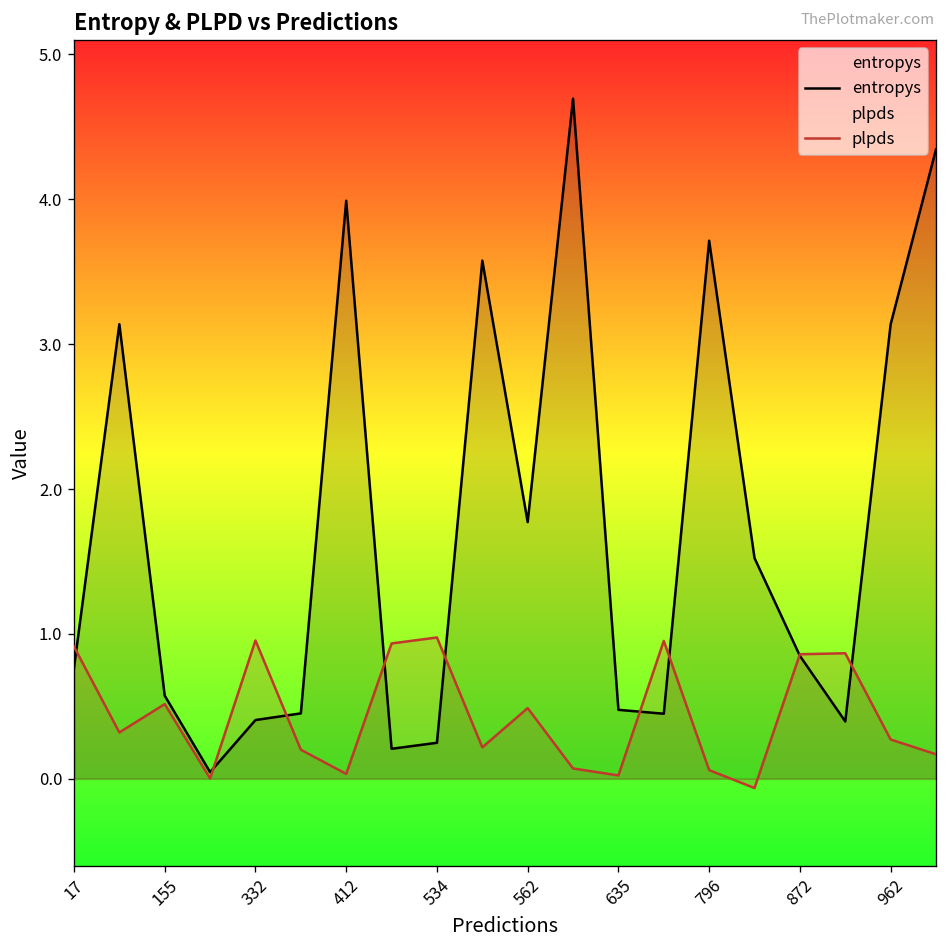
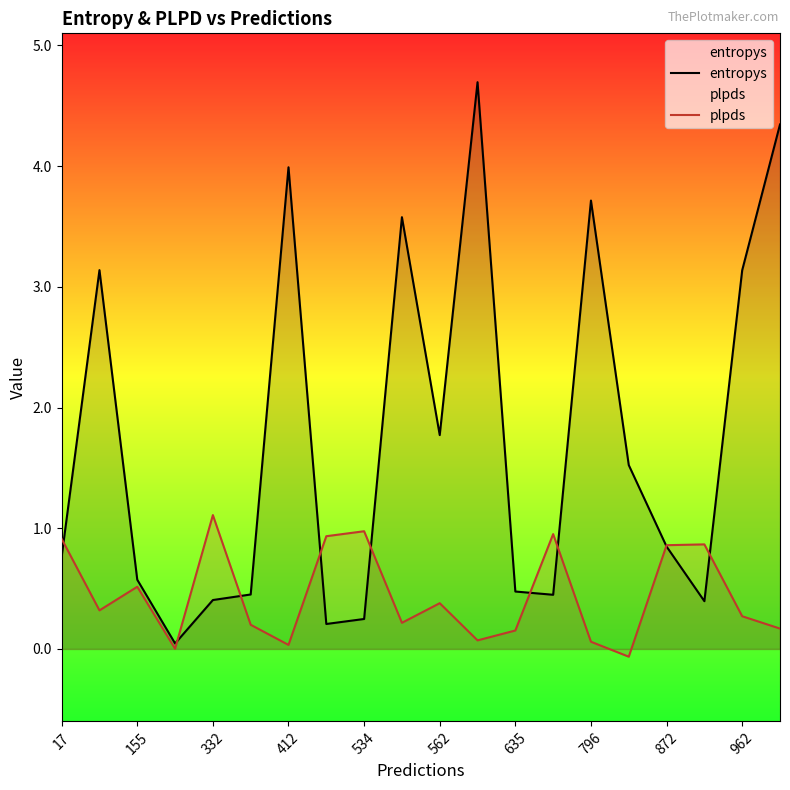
plpds, 332: 0.95 -> 1.11
plpds, 562: 0.49 -> 0.38
plpds, 635: 0.02 -> 0.15
